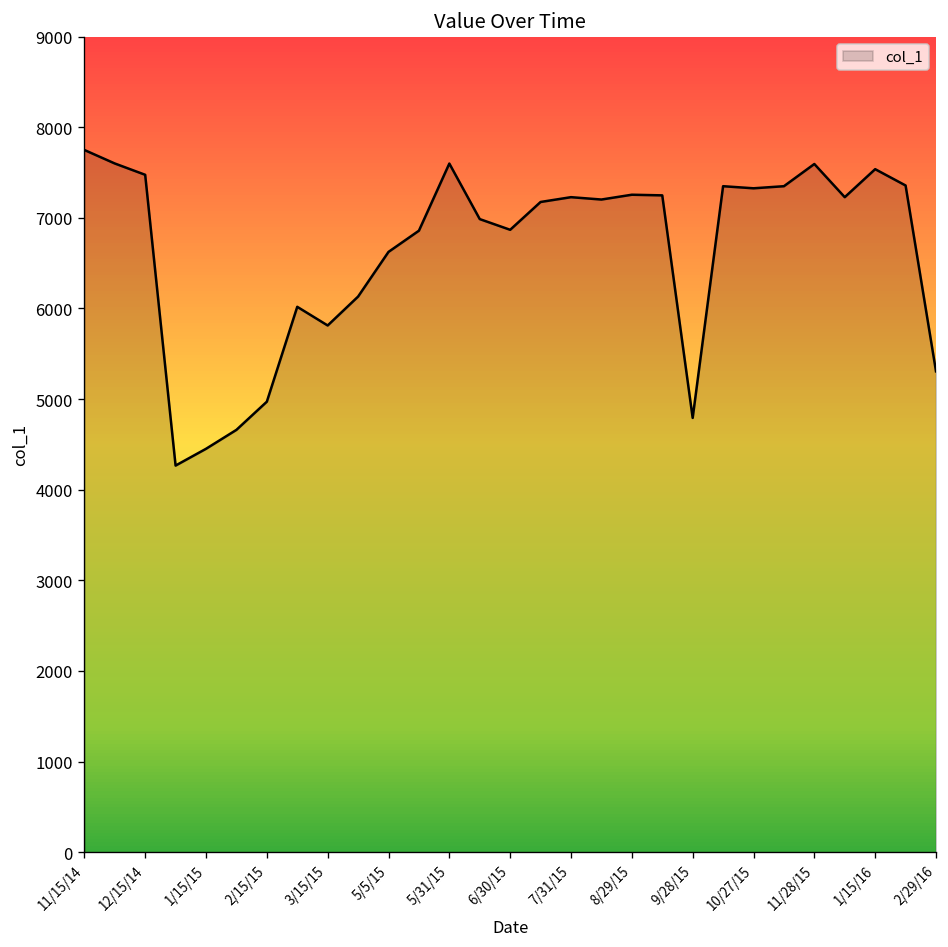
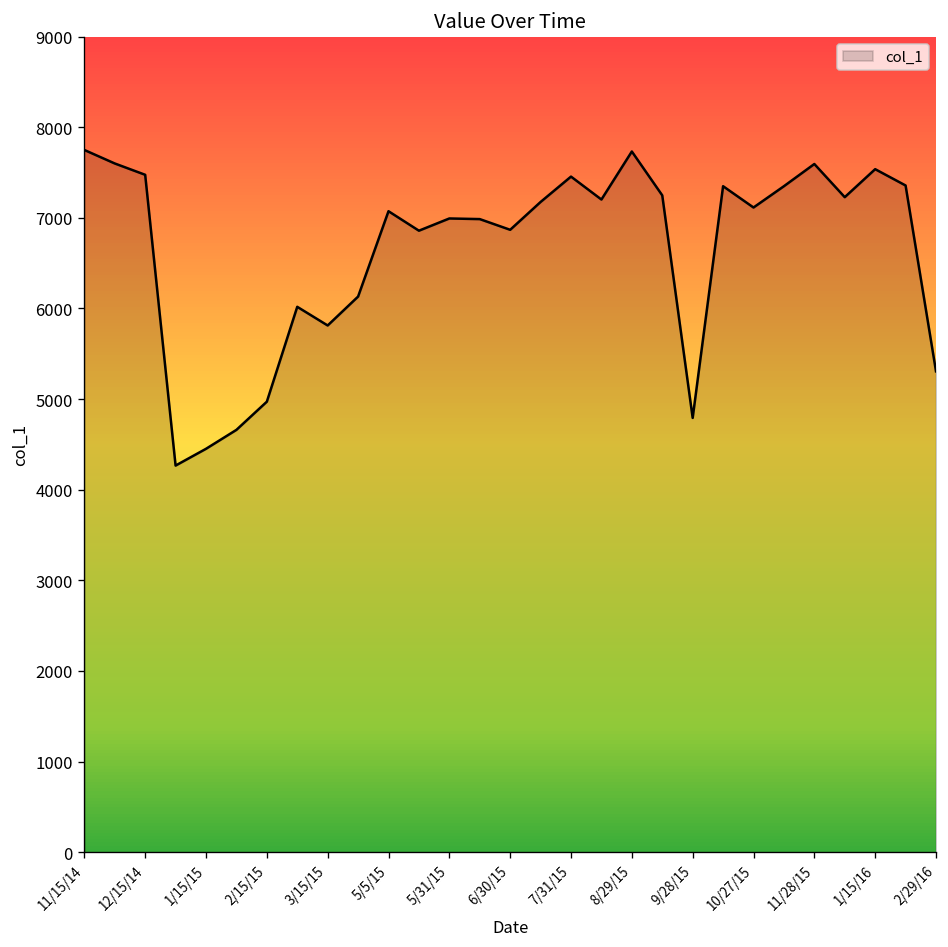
5/5/15: 6600 -> 7100
5/31/15: 7600 -> 7000
7/31/15: 7200 -> 7500
8/29/15: 7300 -> 7700
10/27/15: 7300 -> 7100
